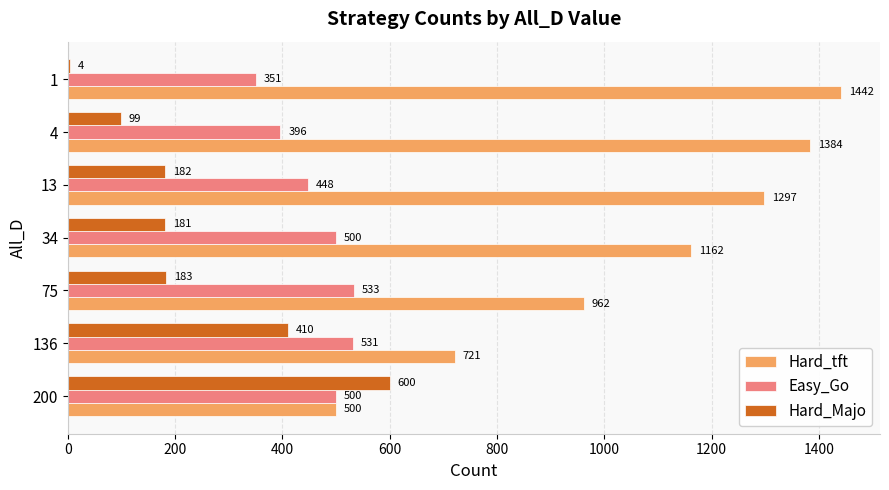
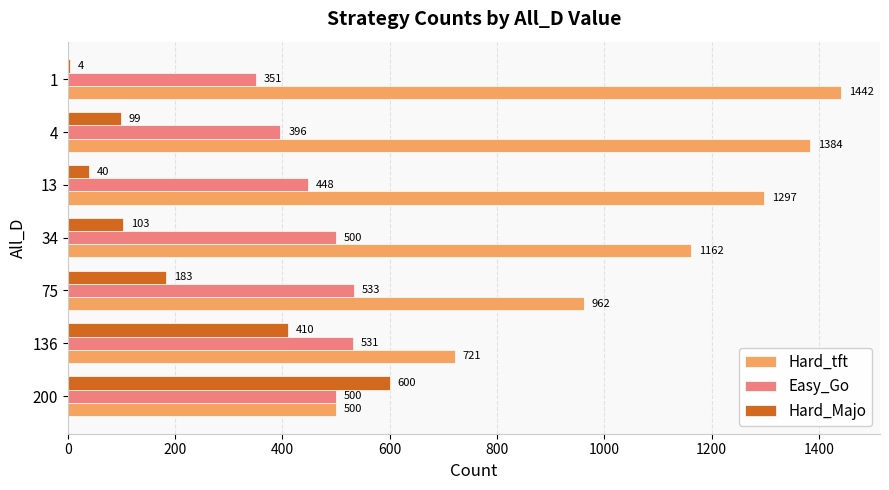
Hard_Majo, 13: 182 -> 40
Hard_Majo, 34: 181 -> 103
